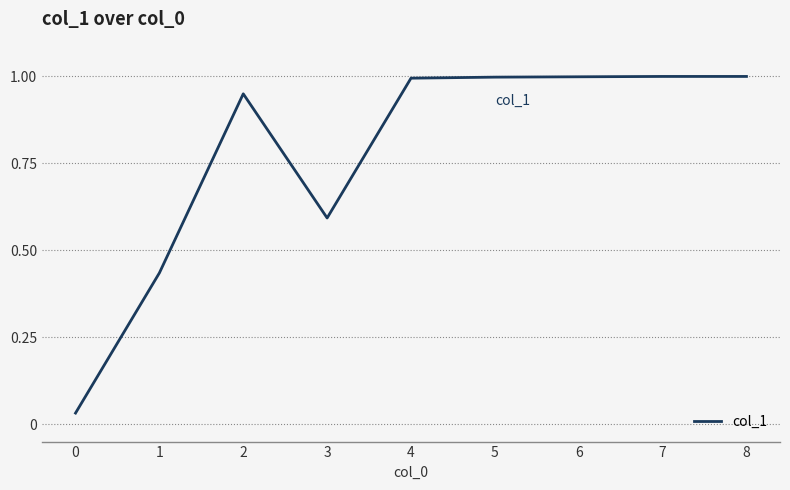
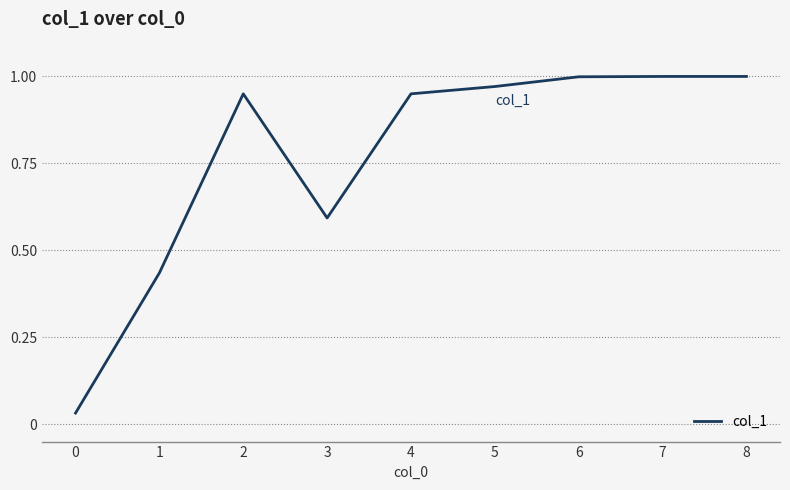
4: 1.00 -> 0.95
5: 1.00 -> 0.97
